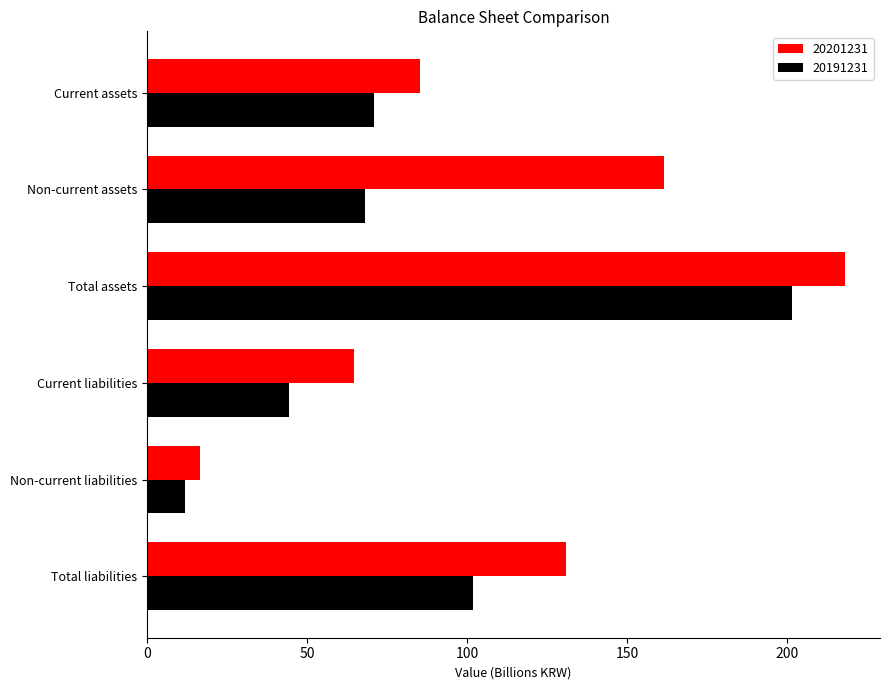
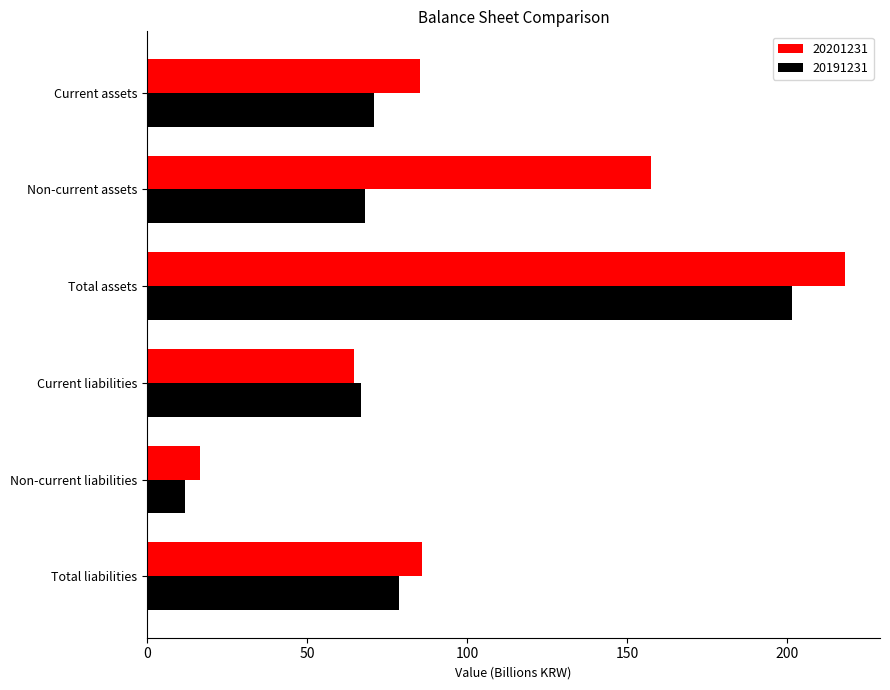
20201231, Non-current assets: 162 -> 157
20191231, Current liabilities: 44 -> 67
20201231, Total liabilities: 131 -> 86
20191231, Total liabilities: 102 -> 79
